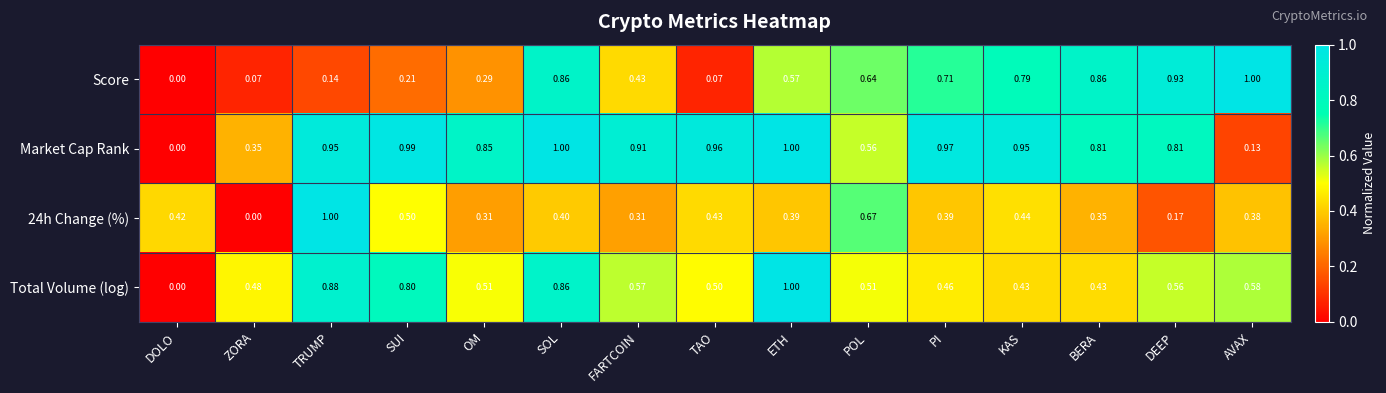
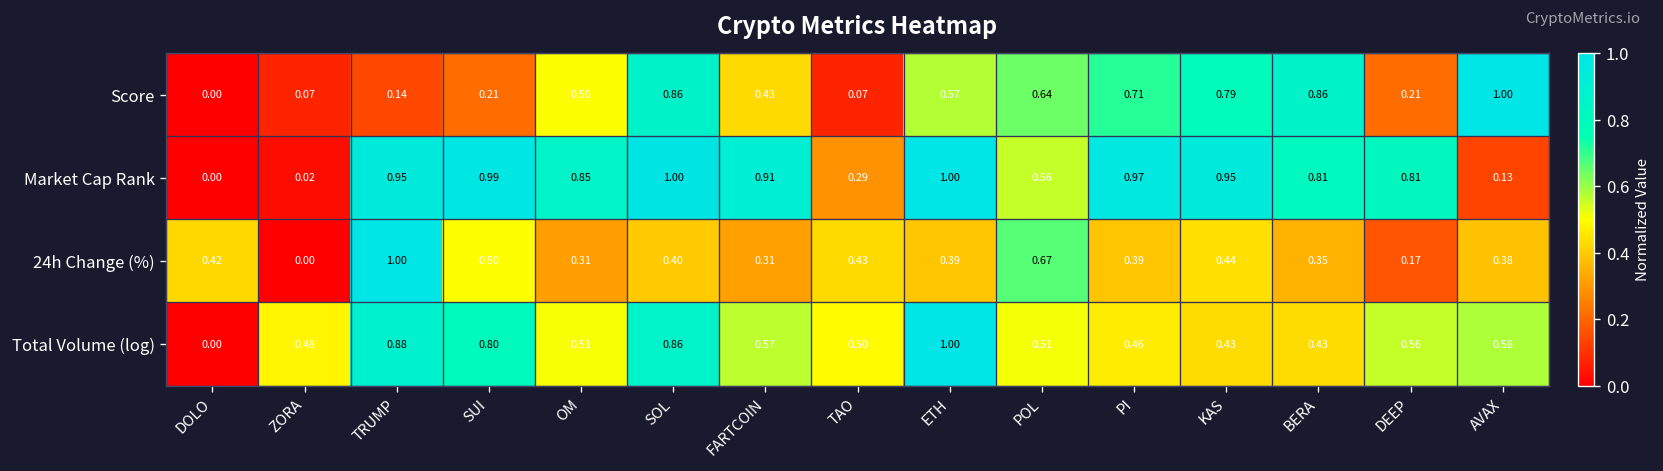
Score, OM: 0.29 -> 0.50
Score, DEEP: 0.93 -> 0.21
Market Cap Rank, ZORA: 0.35 -> 0.02
Market Cap Rank, TAO: 0.96 -> 0.29
